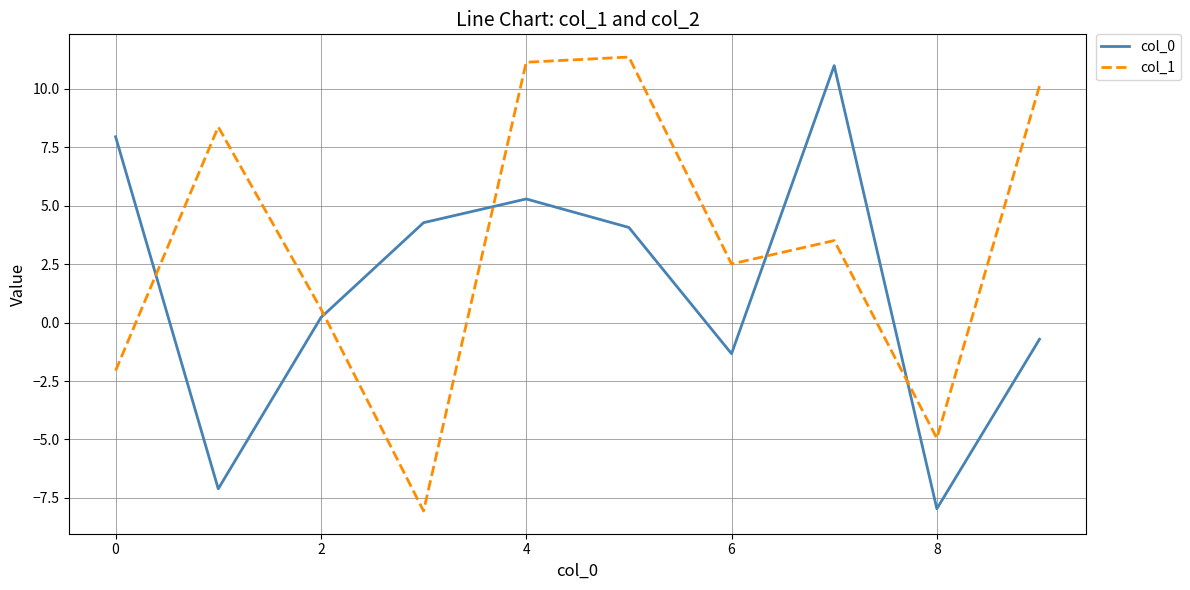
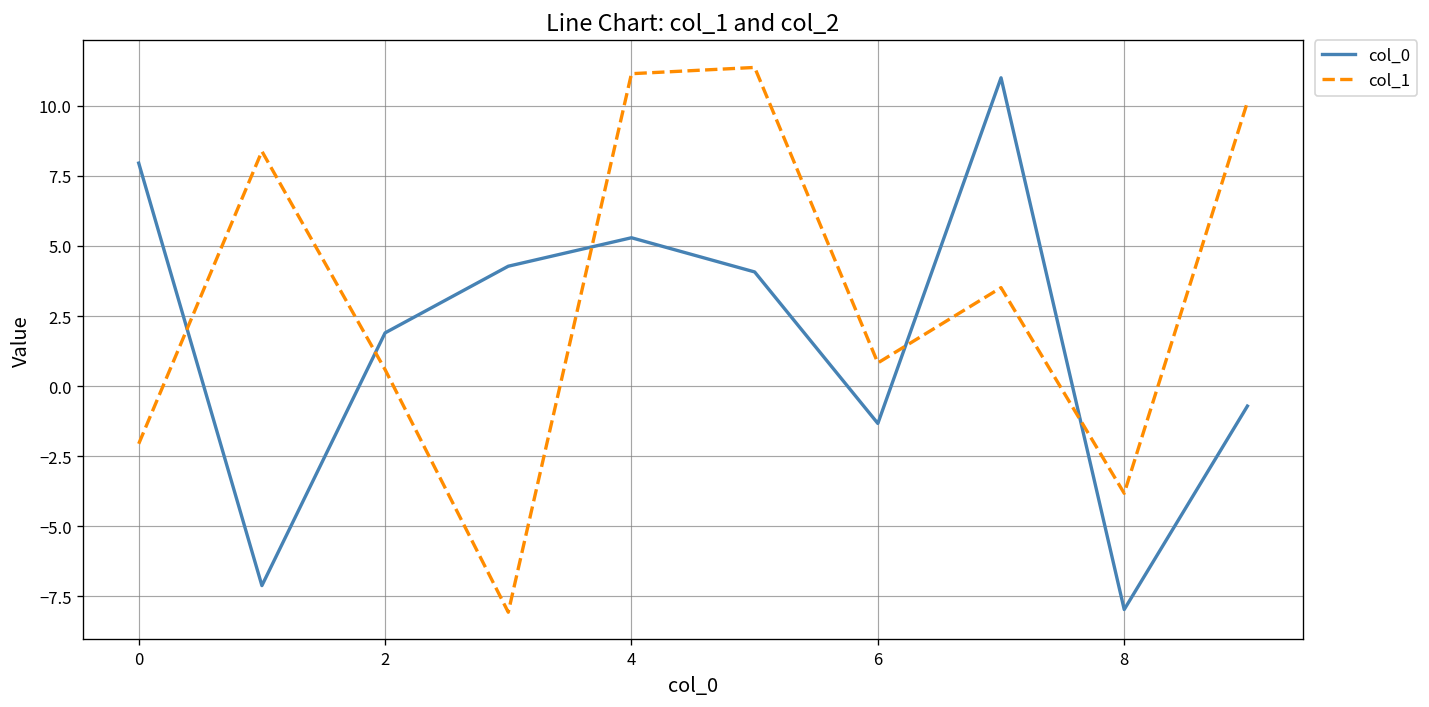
col_0, 2: 0.2 -> 1.9
col_1, 6: 2.5 -> 0.8
col_1, 8: -4.9 -> -3.8
